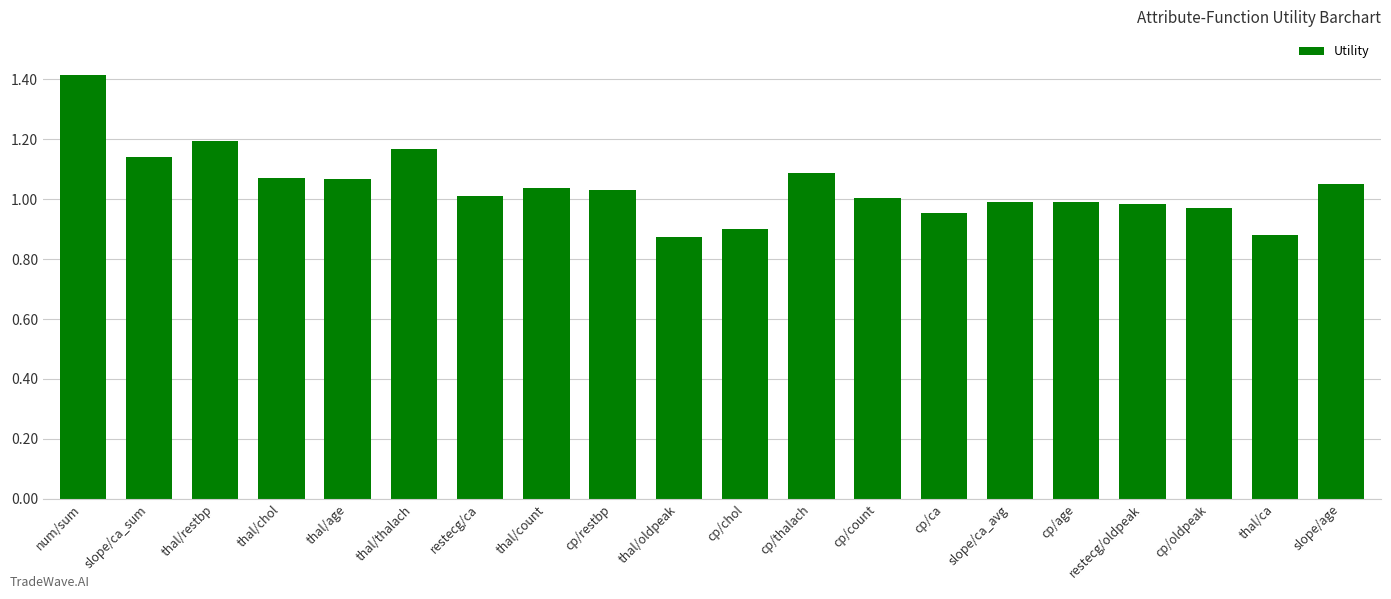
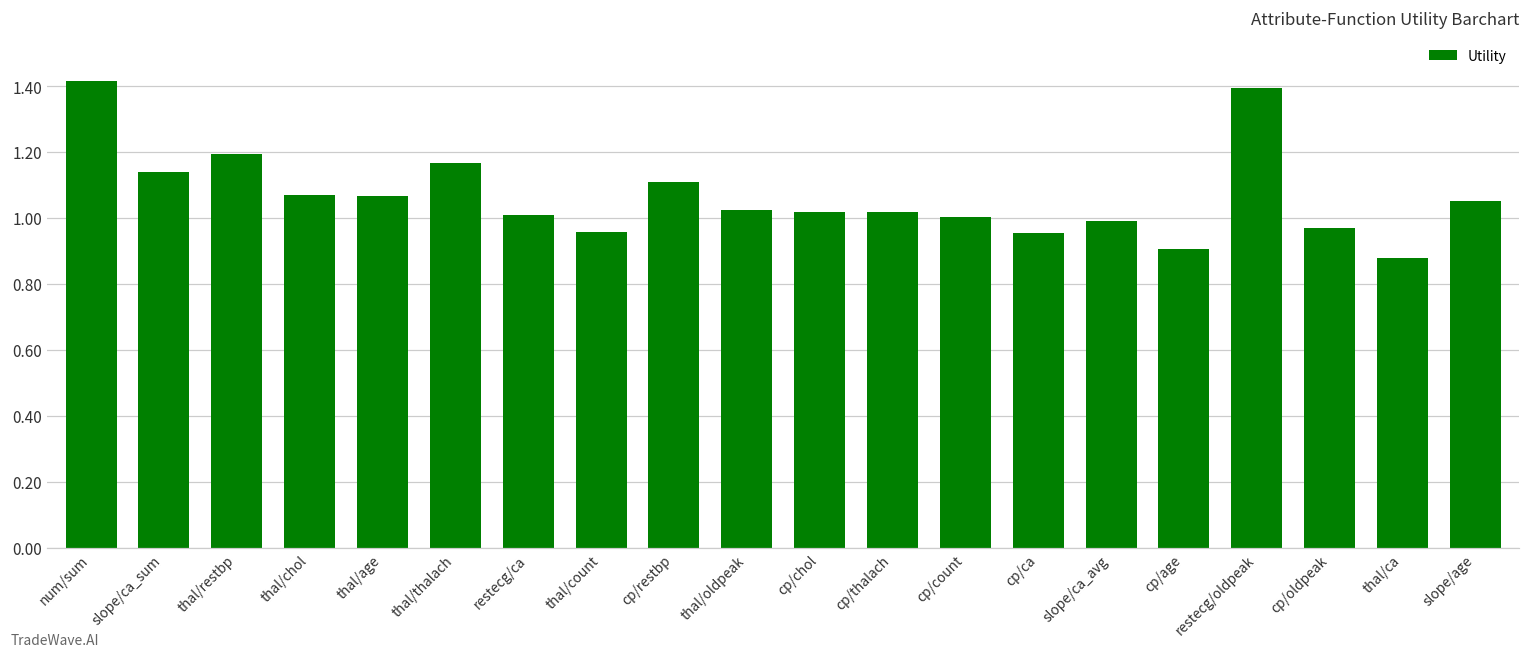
thal/count: 1.04 -> 0.96
cp/restbp: 1.03 -> 1.11
thal/oldpeak: 0.87 -> 1.02
cp/chol: 0.90 -> 1.02
cp/thalach: 1.09 -> 1.02
cp/age: 0.99 -> 0.90
restecg/oldpeak: 0.98 -> 1.40
